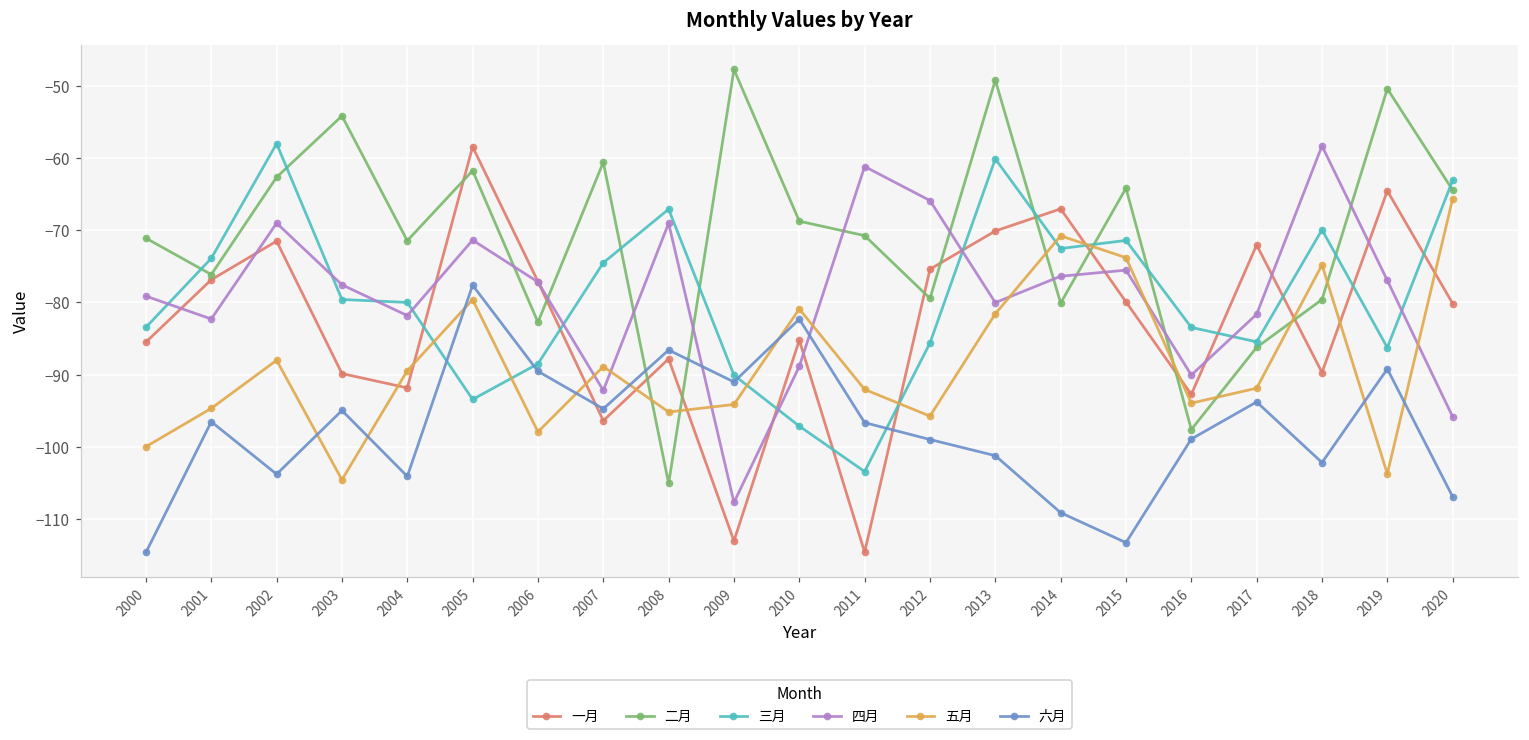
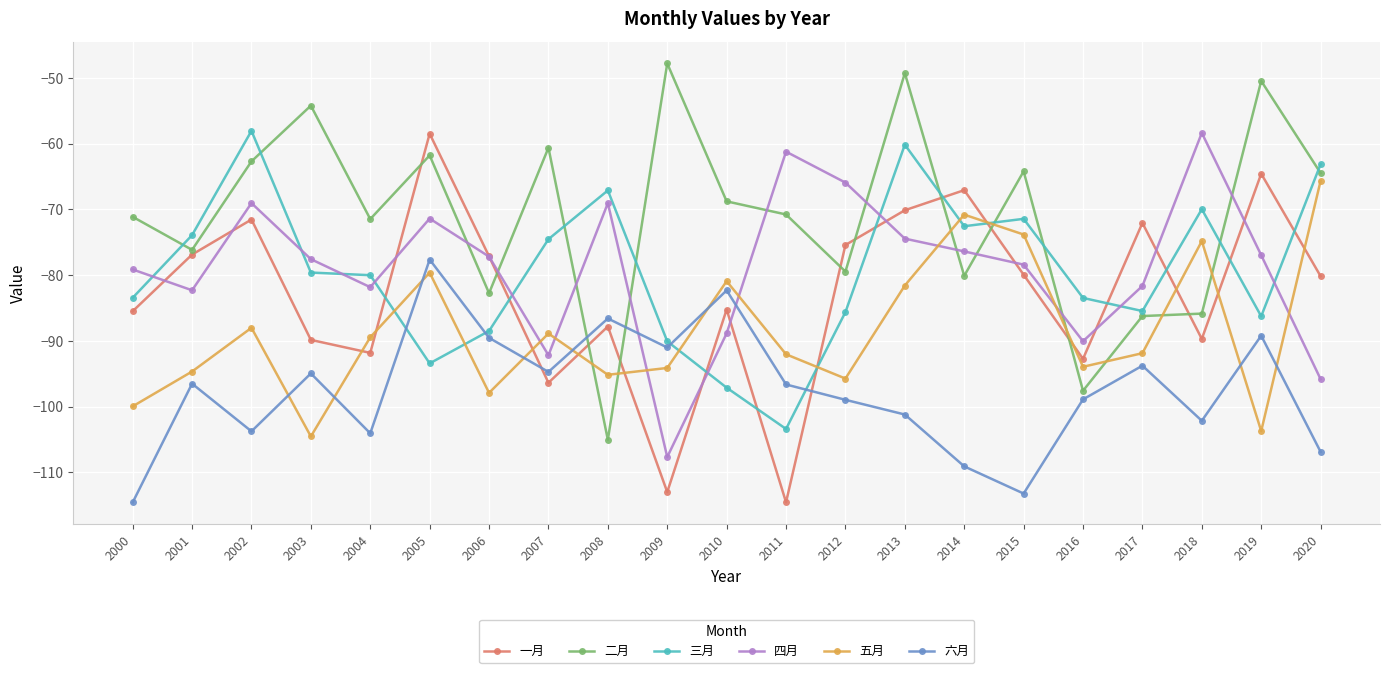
四月, 2013: -80 -> -74
四月, 2015: -76 -> -78
二月, 2018: -80 -> -86
